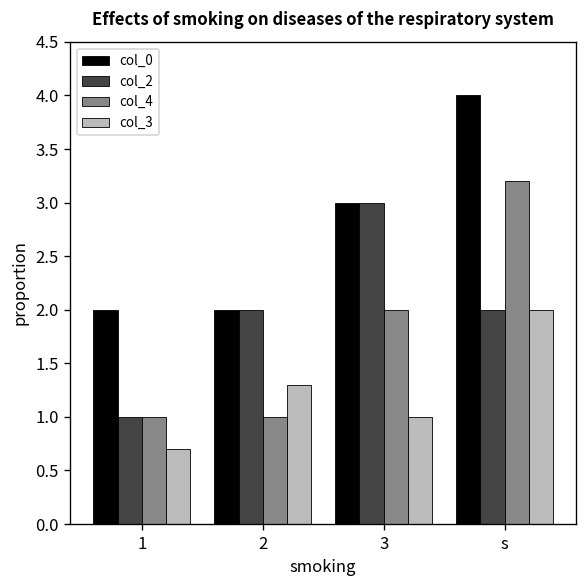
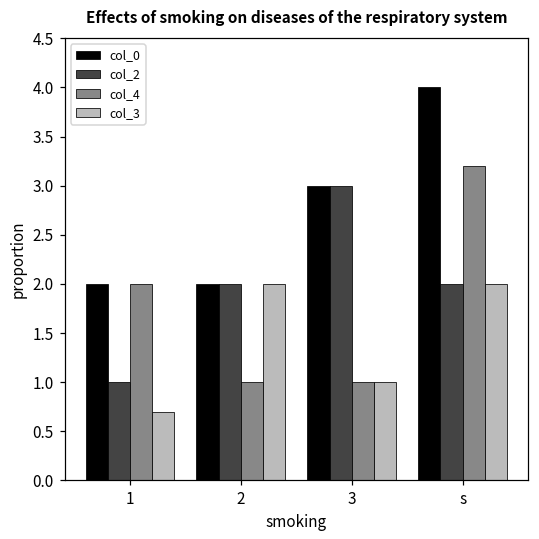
col_4, 1: 1 -> 2
col_3, 2: 1.3 -> 2.0
col_4, 3: 2 -> 1
